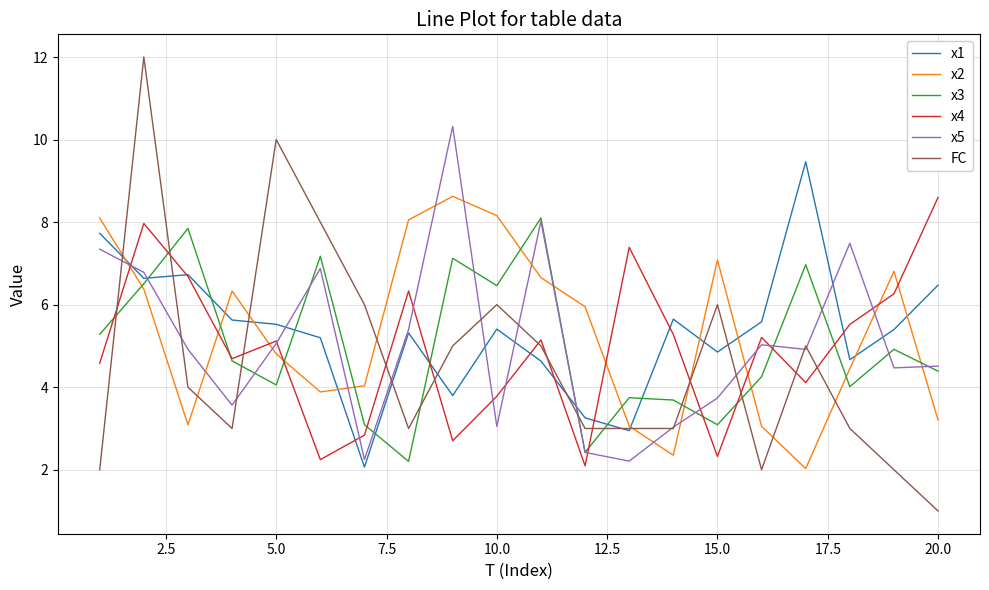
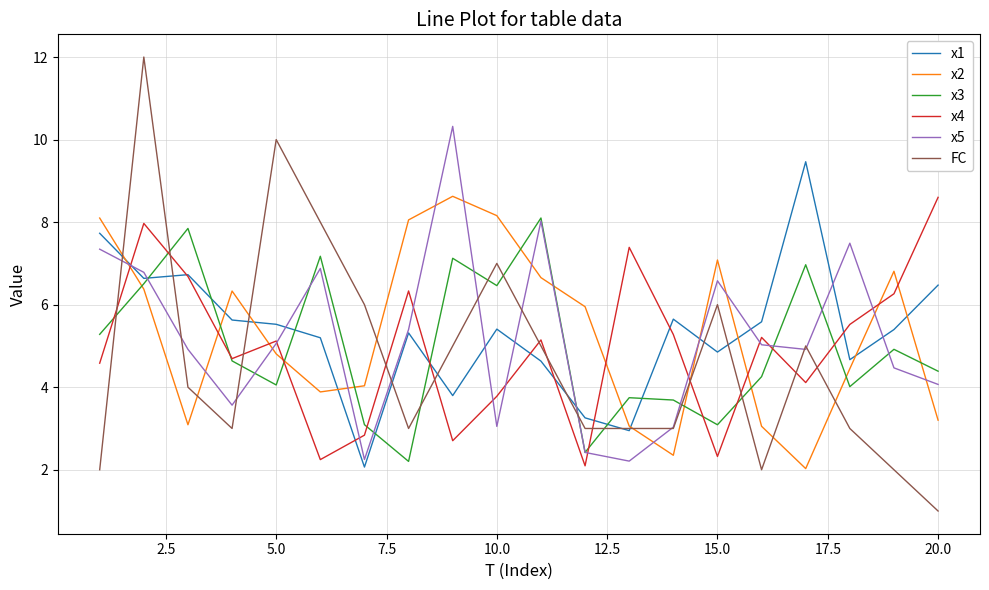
FC, 10.0: 6 -> 7
x5, 15.0: 3.7 -> 6.6
x5, 20.0: 4.5 -> 4.1
